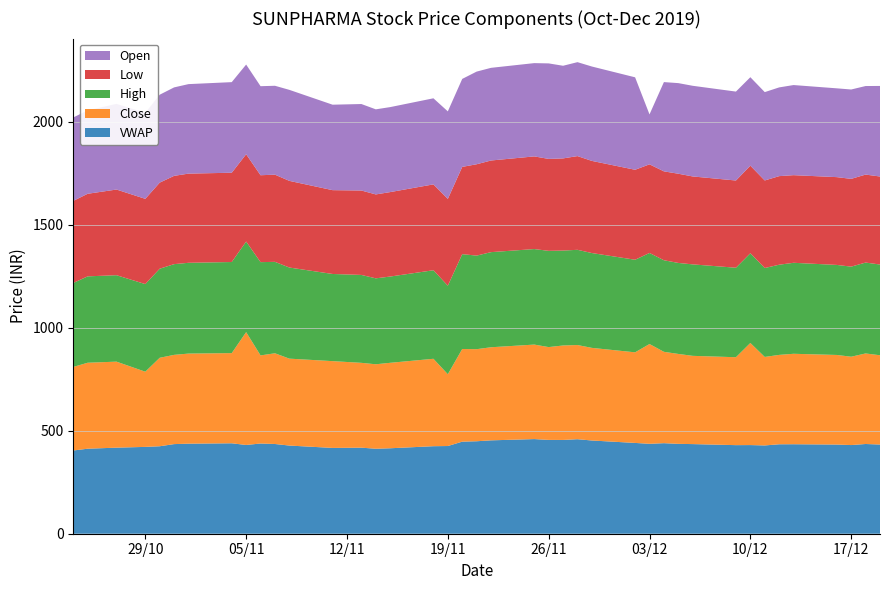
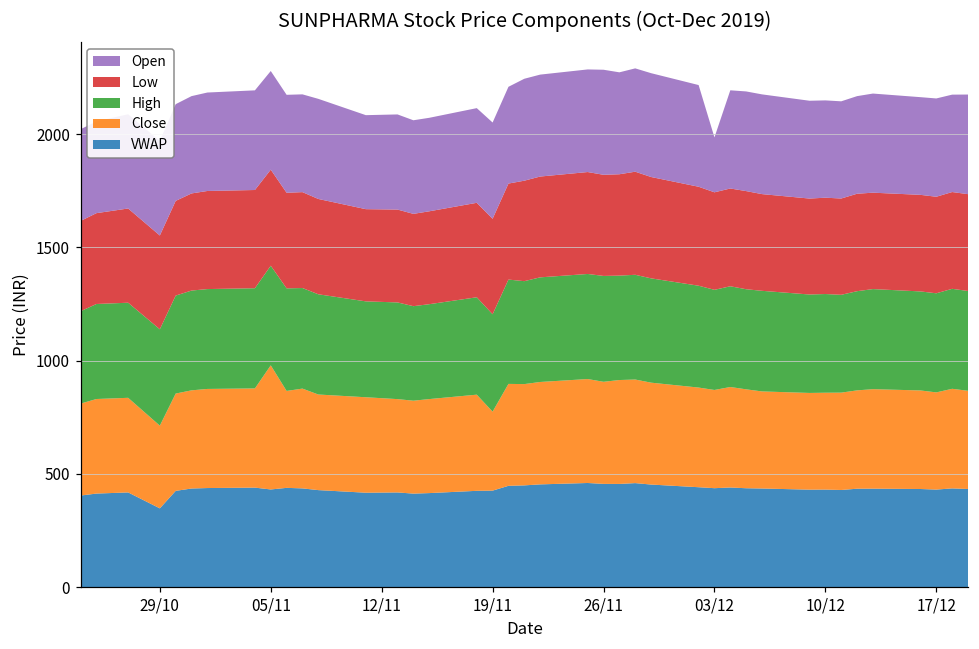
VWAP, 29/10: 420 -> 350
Close, 03/12: 480 -> 430
Close, 10/12: 500 -> 430
